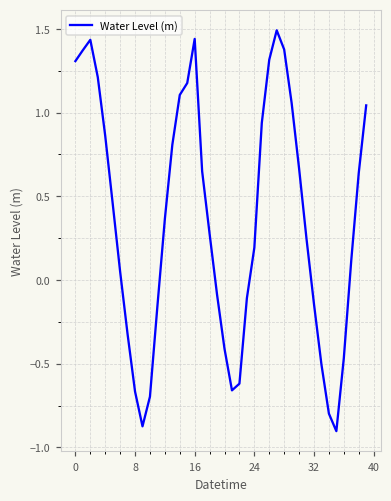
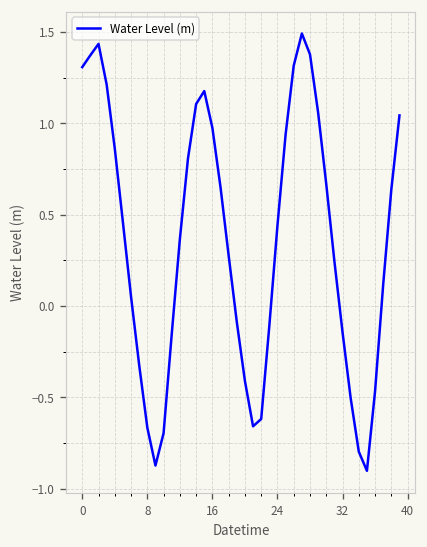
16: 1.44 -> 0.97
24: 0.19 -> 0.44
